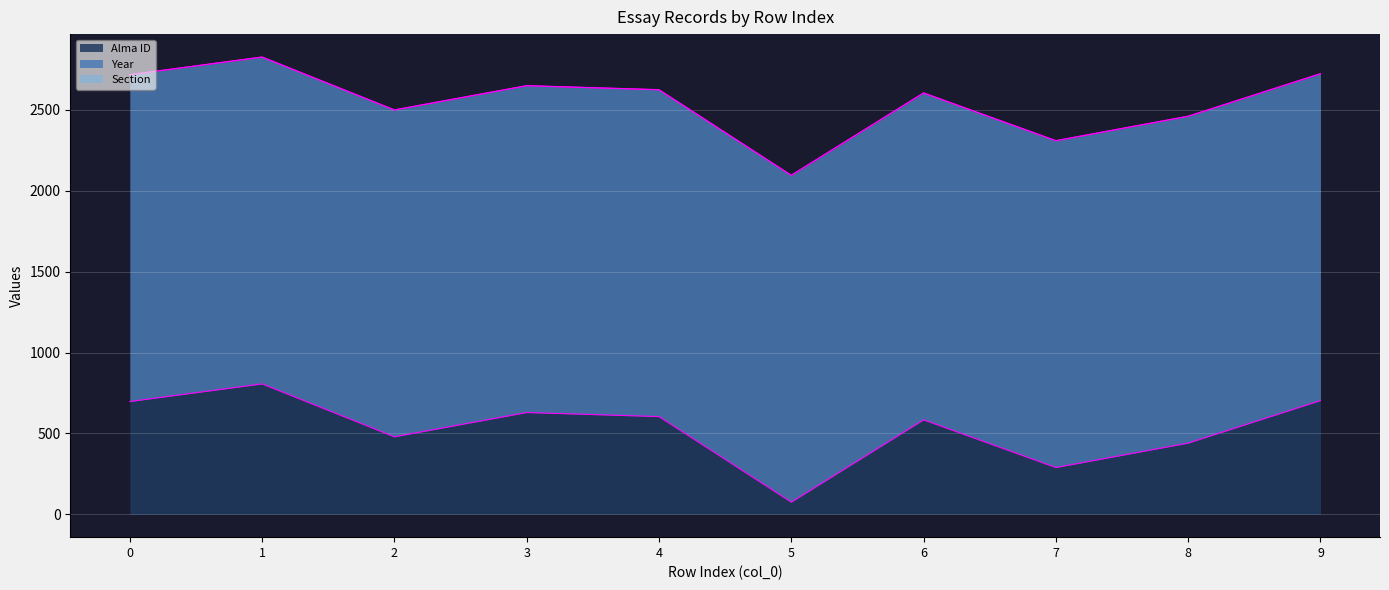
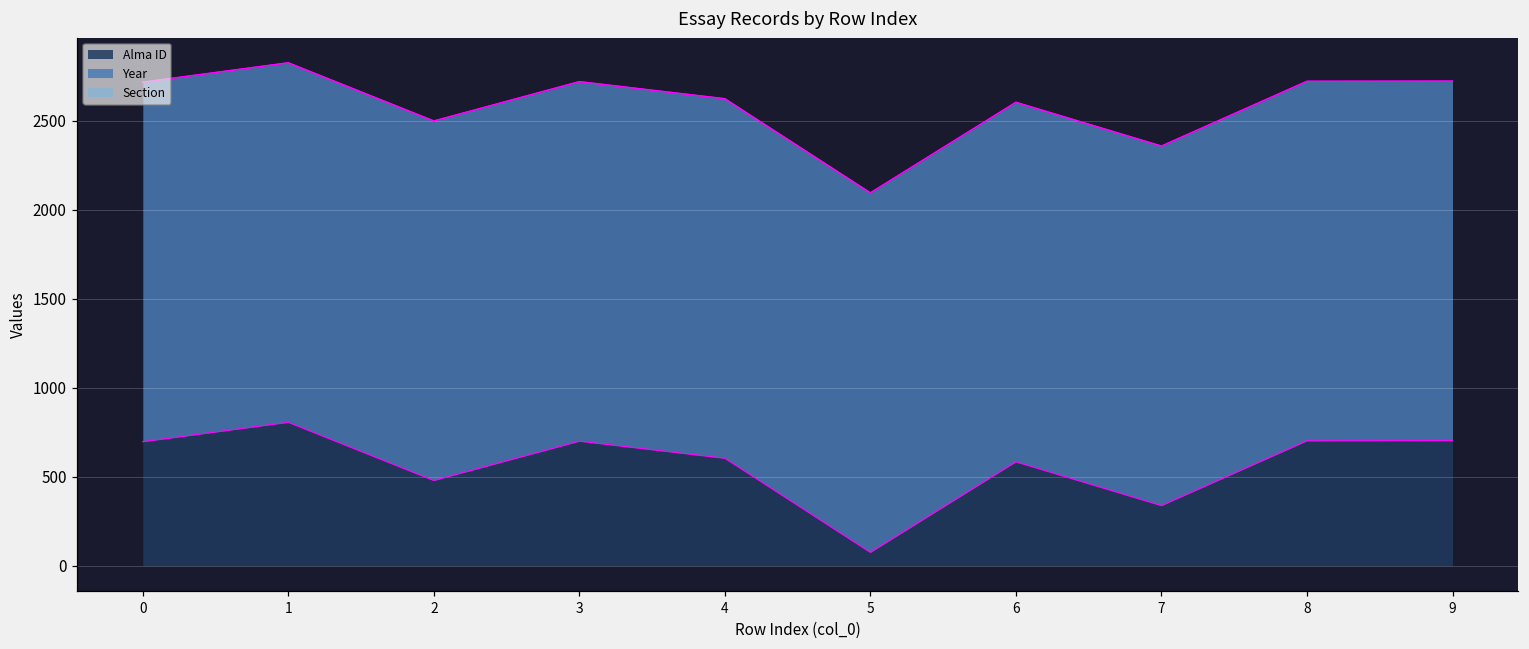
Alma ID, 3: 630 -> 700
Alma ID, 7: 290 -> 340
Alma ID, 8: 440 -> 700
